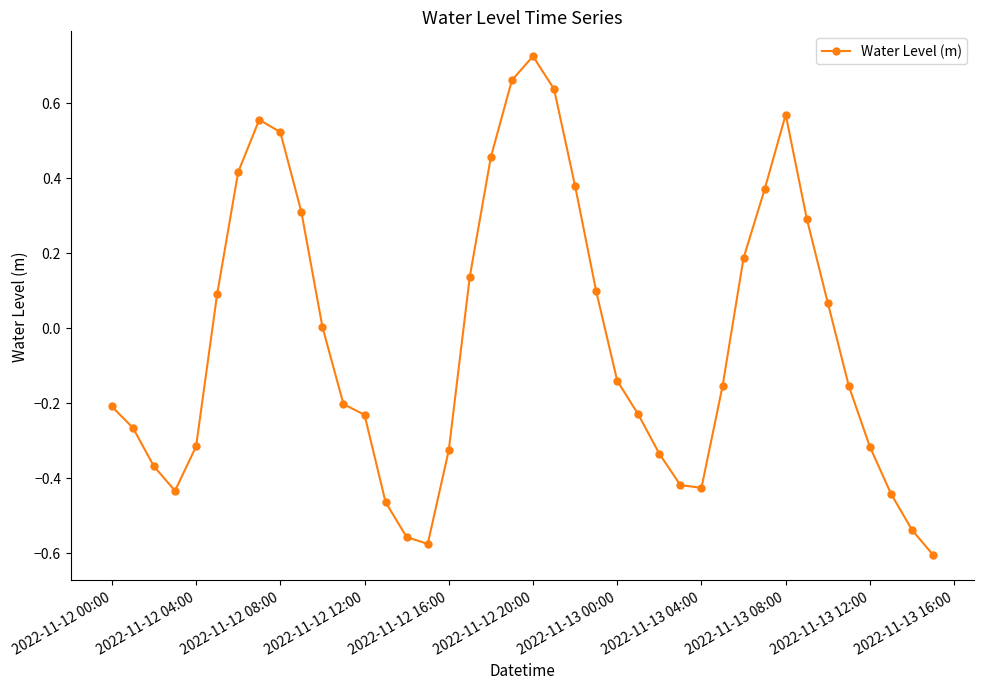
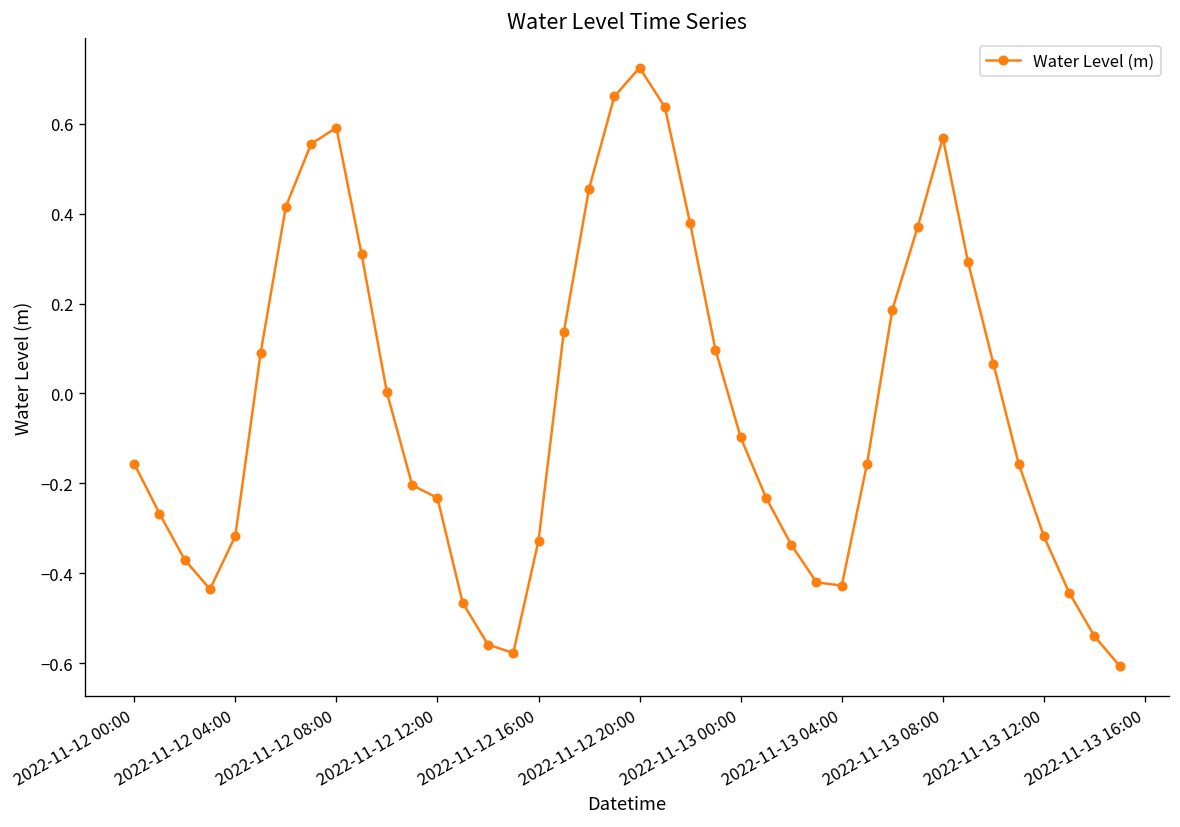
2022-11-12 00:00: -0.21 -> -0.16
2022-11-12 08:00: 0.52 -> 0.59
2022-11-13 00:00: -0.14 -> -0.10
